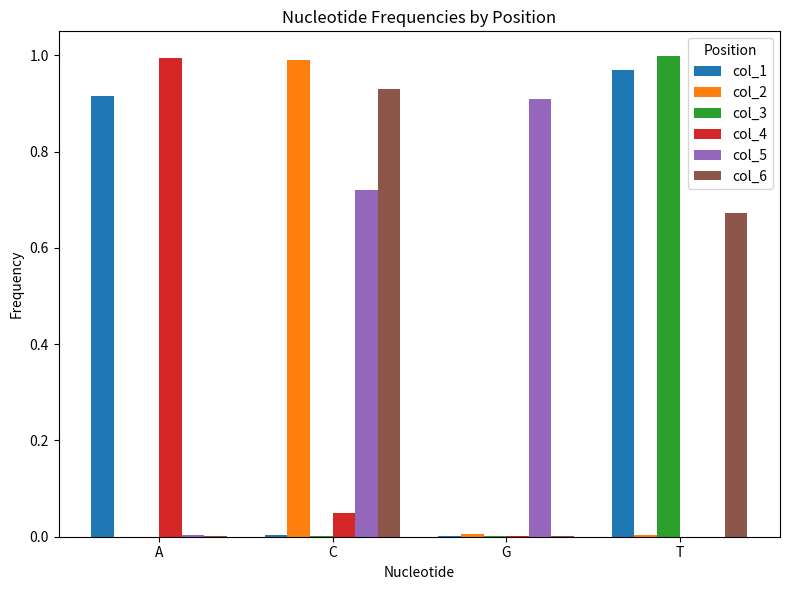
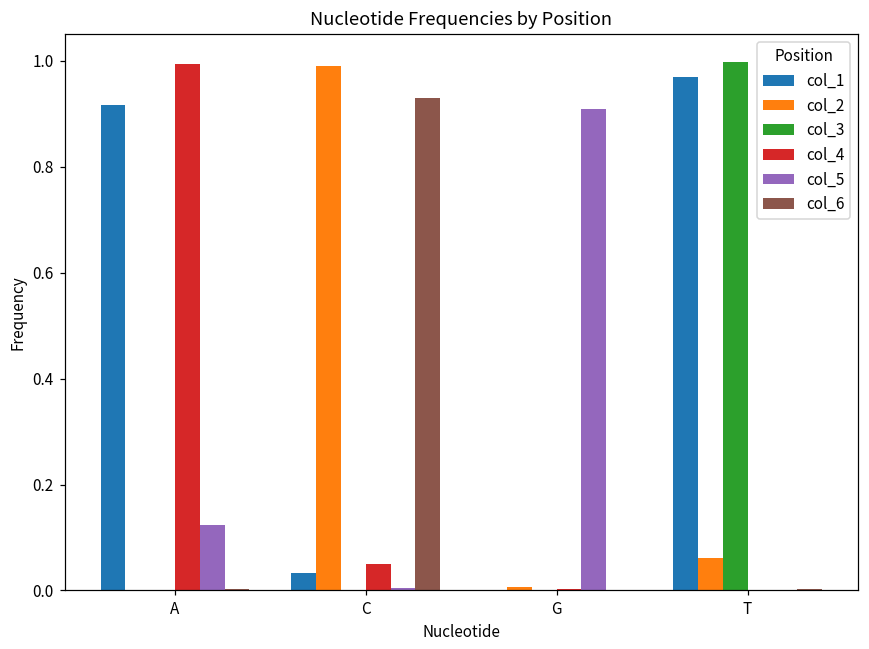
col_5, A: 0.00 -> 0.12
col_1, C: 0.00 -> 0.03
col_5, C: 0.72 -> 0.01
col_2, T: 0.00 -> 0.06
col_6, T: 0.67 -> 0.00
